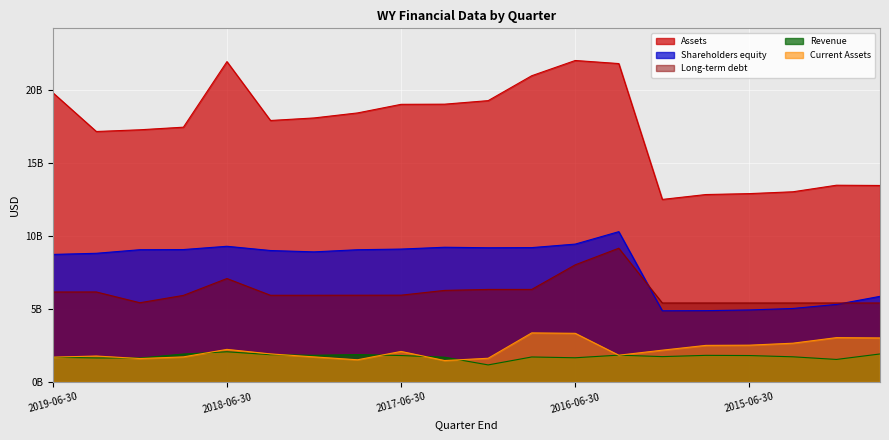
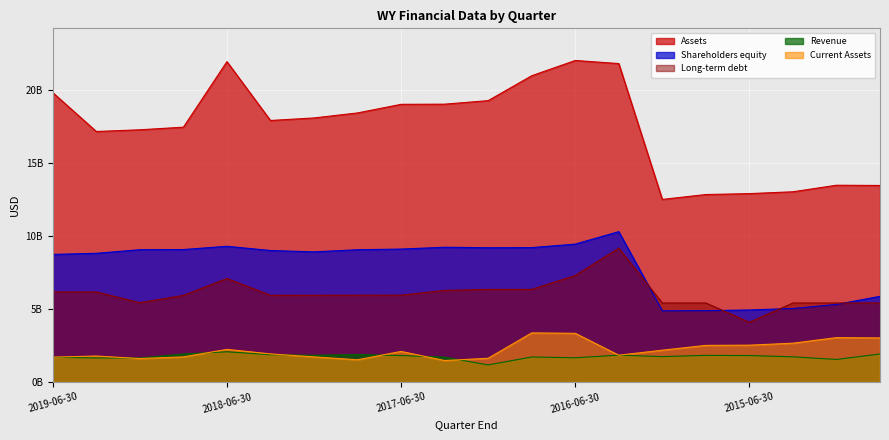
Long-term debt, 2016-06-30: 8000000000 -> 7300000000
Long-term debt, 2015-06-30: 5400000000 -> 4100000000
